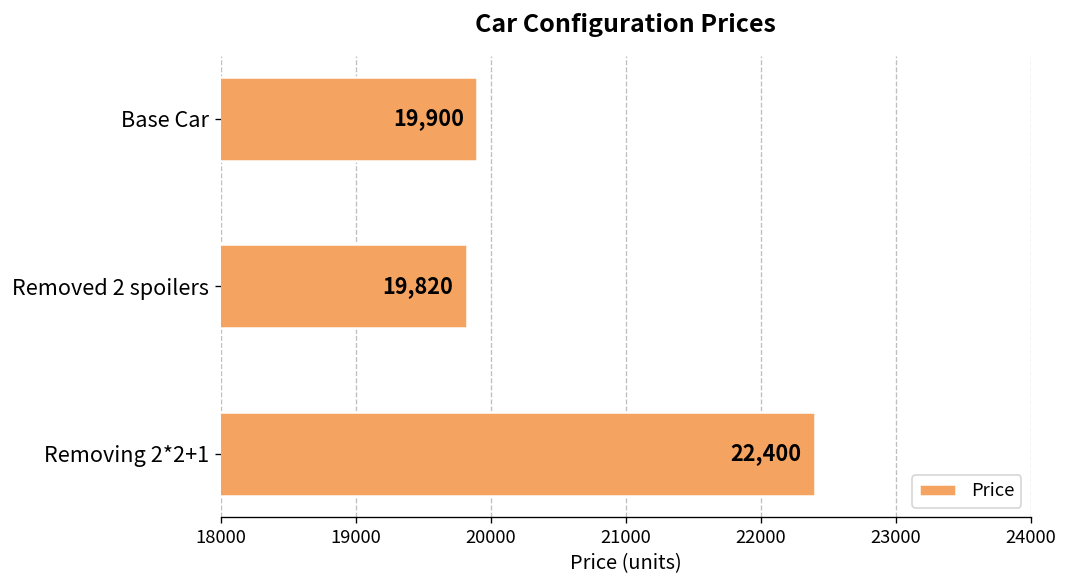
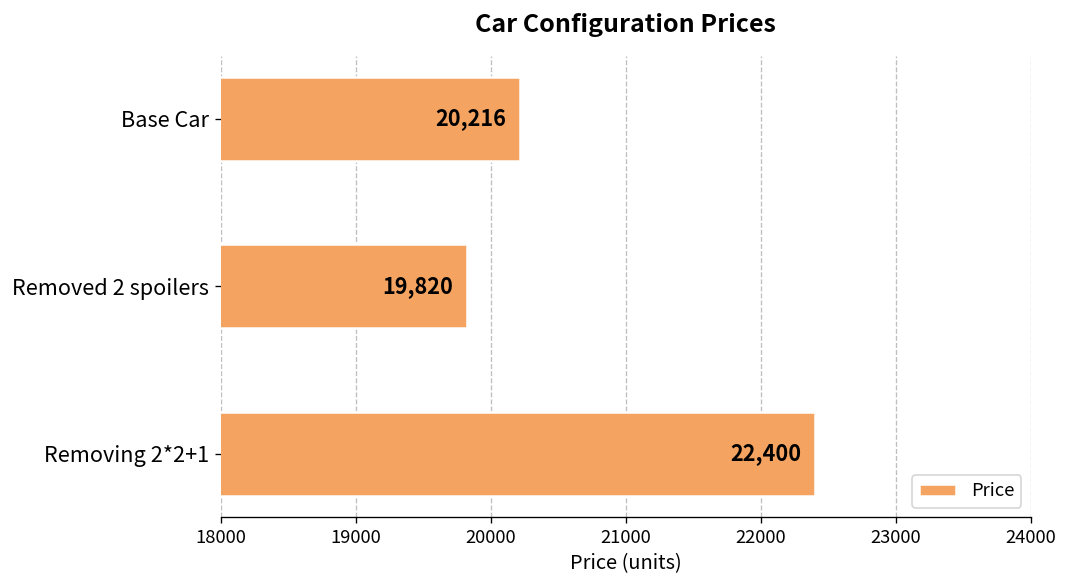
Base Car: 19,900 -> 20,216
